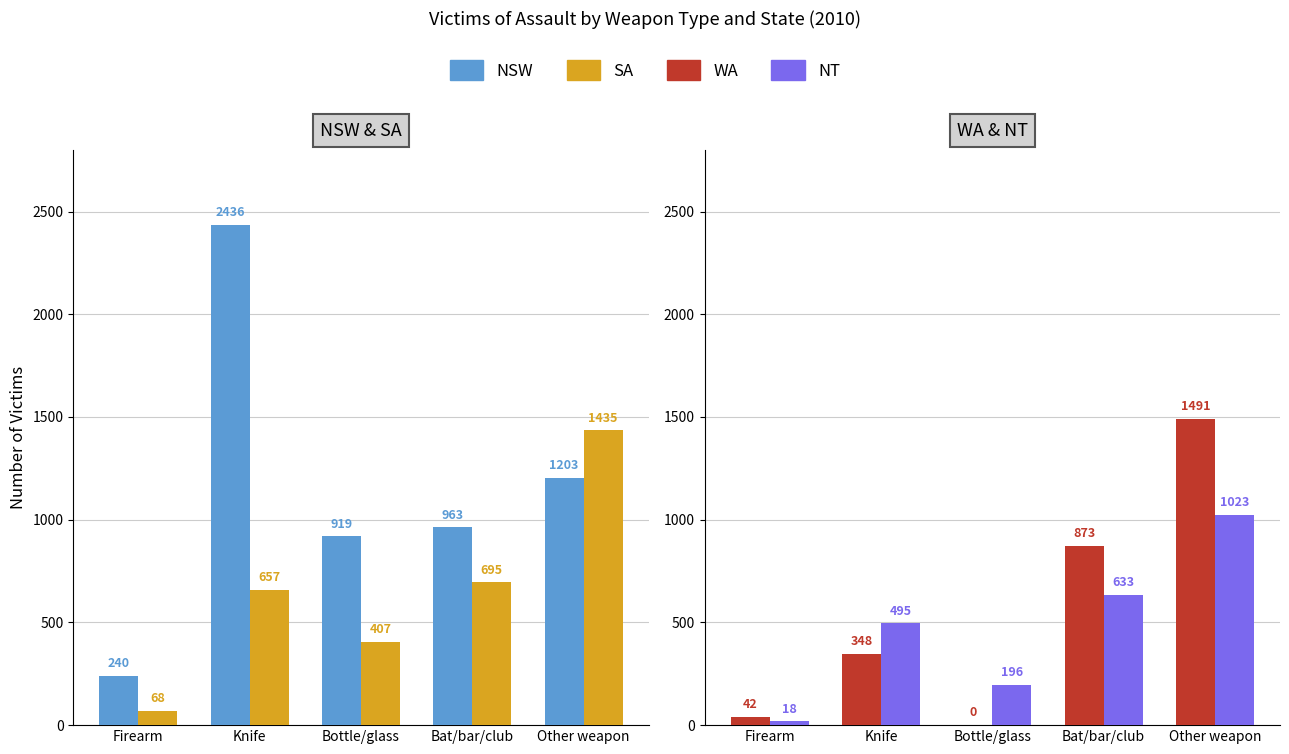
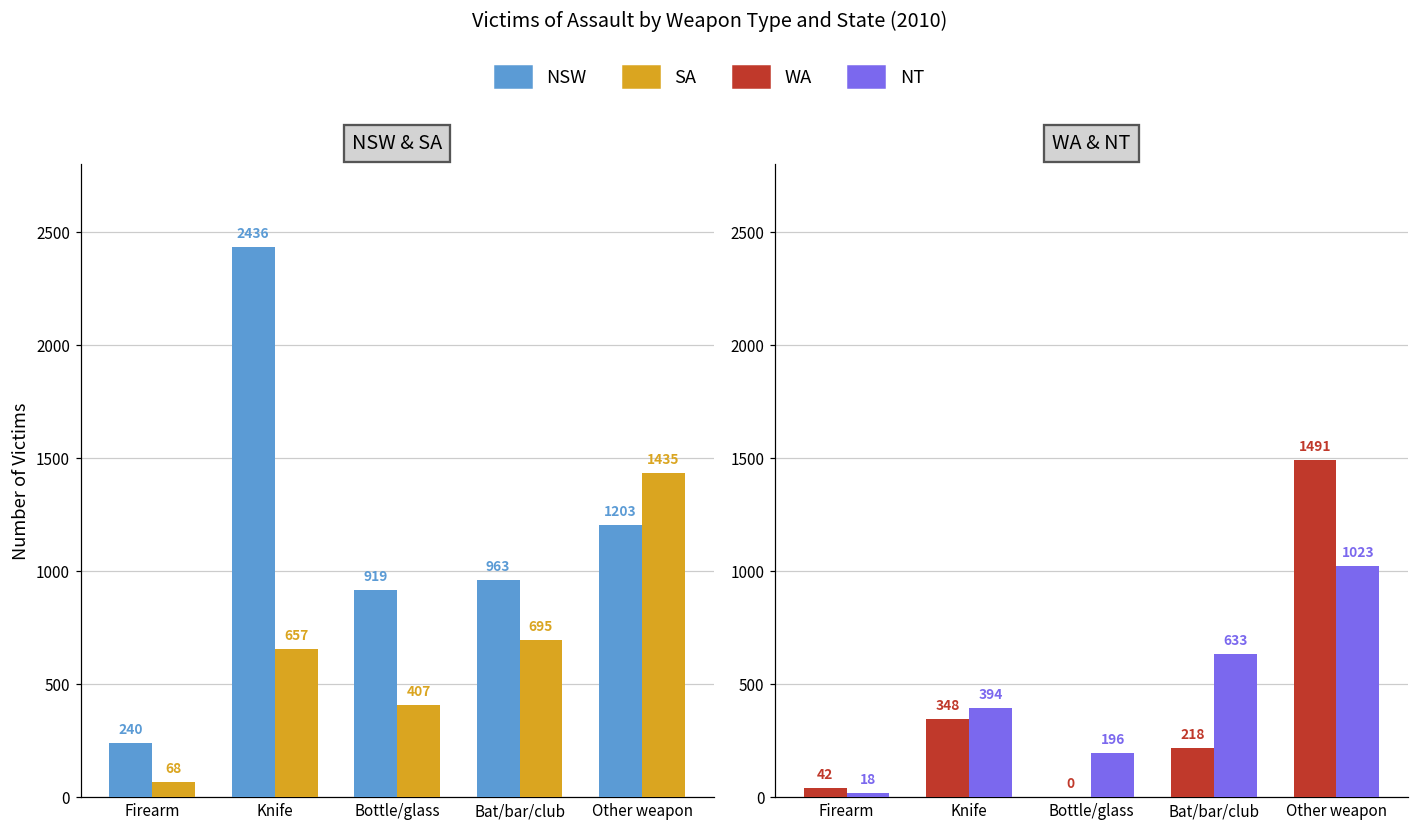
WA & NT, NT, Knife: 495 -> 394
WA & NT, WA, Bat/bar/club: 873 -> 218
